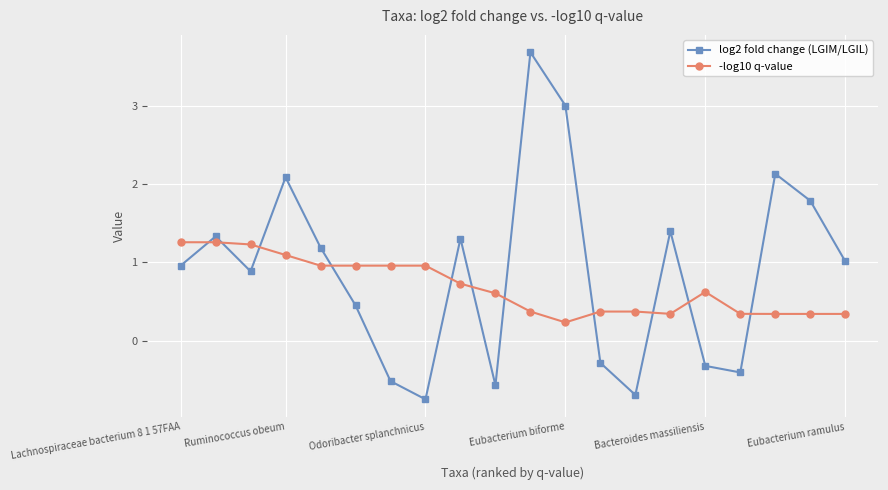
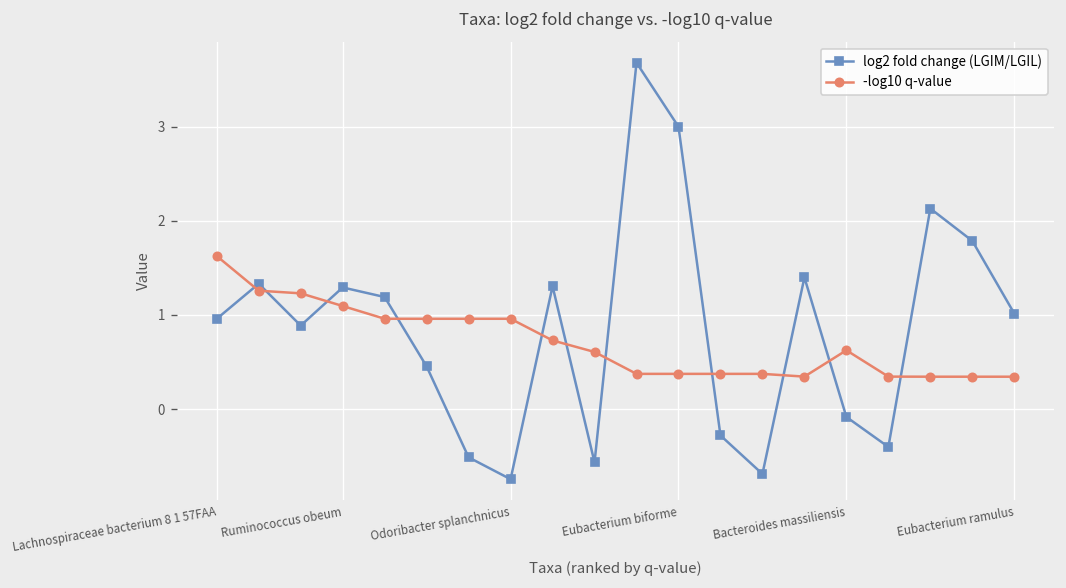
-log10 q-value, Lachnospiraceae bacterium 8 1 57FAA: 1.3 -> 1.6
log2 fold change (LGIM/LGIL), Ruminococcus obeum: 2.1 -> 1.3
-log10 q-value, Eubacterium biforme: 0.2 -> 0.4
log2 fold change (LGIM/LGIL), Bacteroides massiliensis: -0.3 -> -0.1
